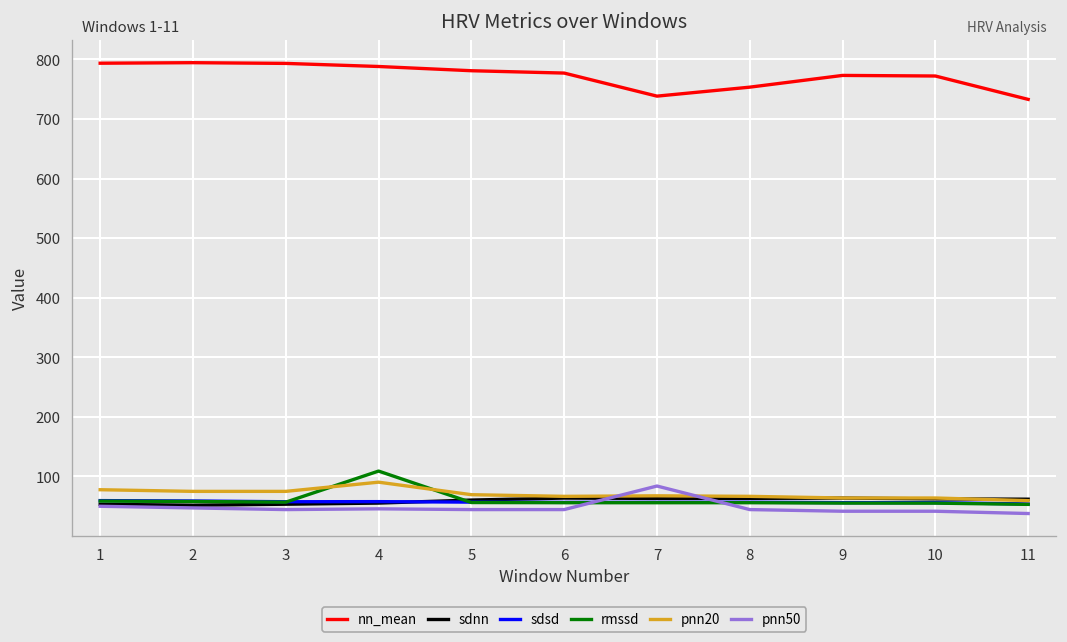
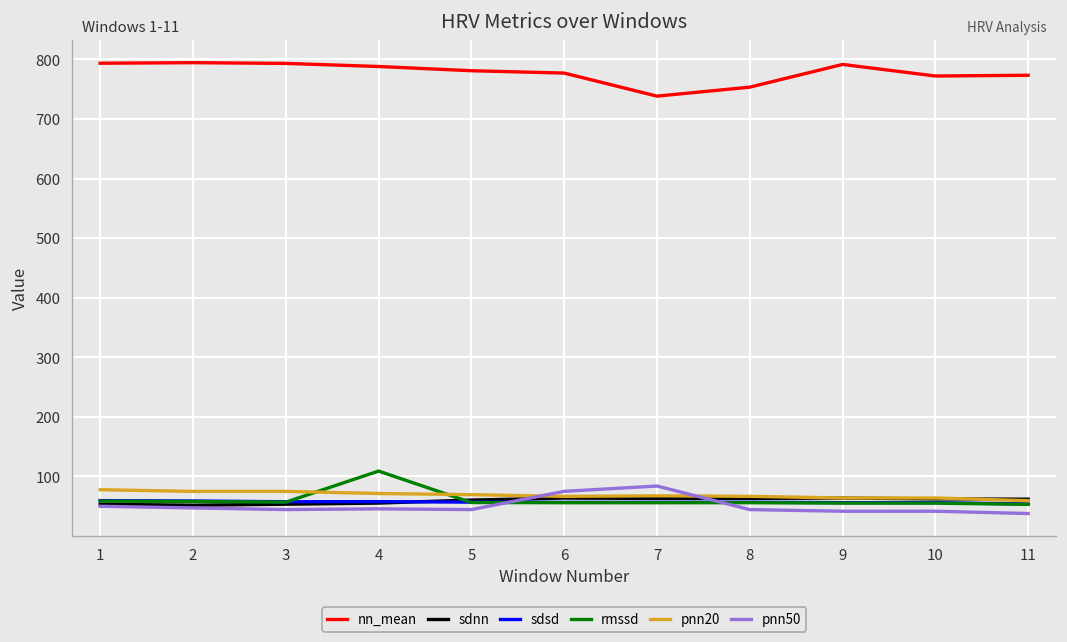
pnn20, 4: 90 -> 70
pnn50, 6: 40 -> 80
nn_mean, 9: 770 -> 790
nn_mean, 11: 730 -> 770
